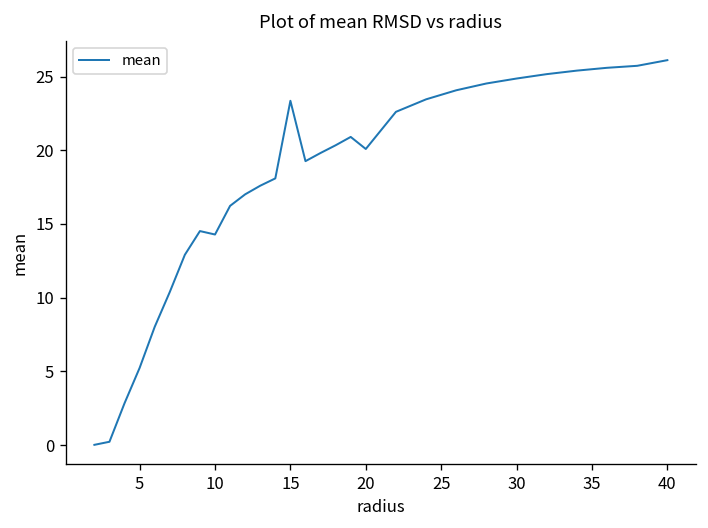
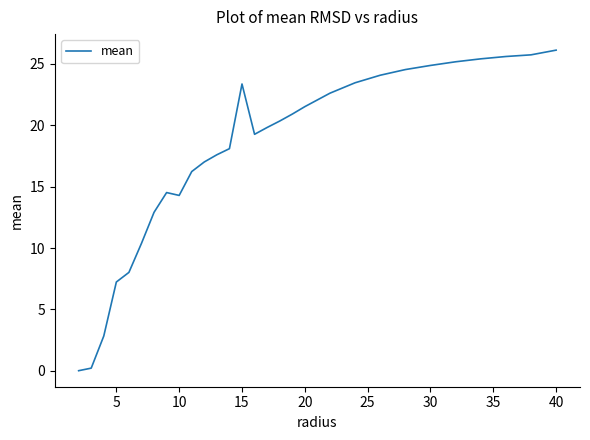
5: 5.2 -> 7.2
20: 20.1 -> 21.5
